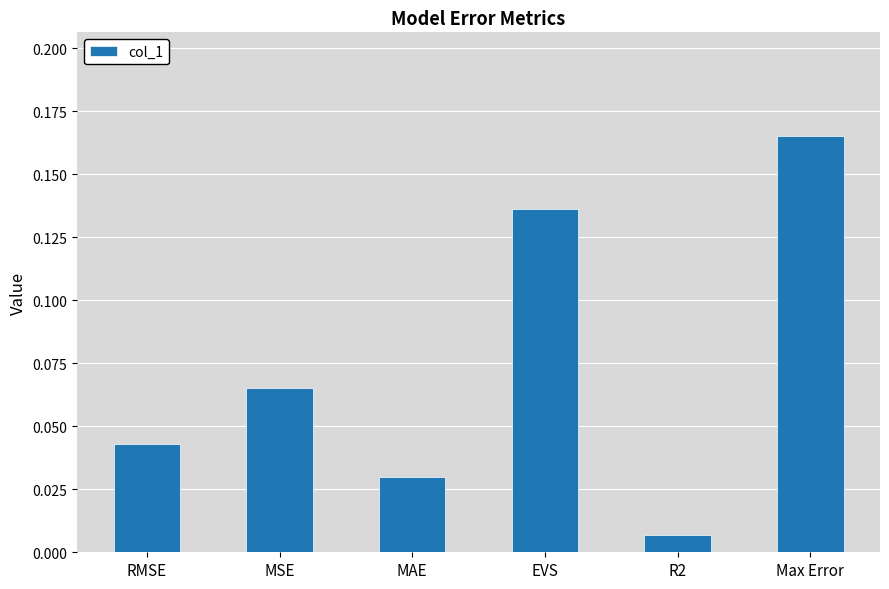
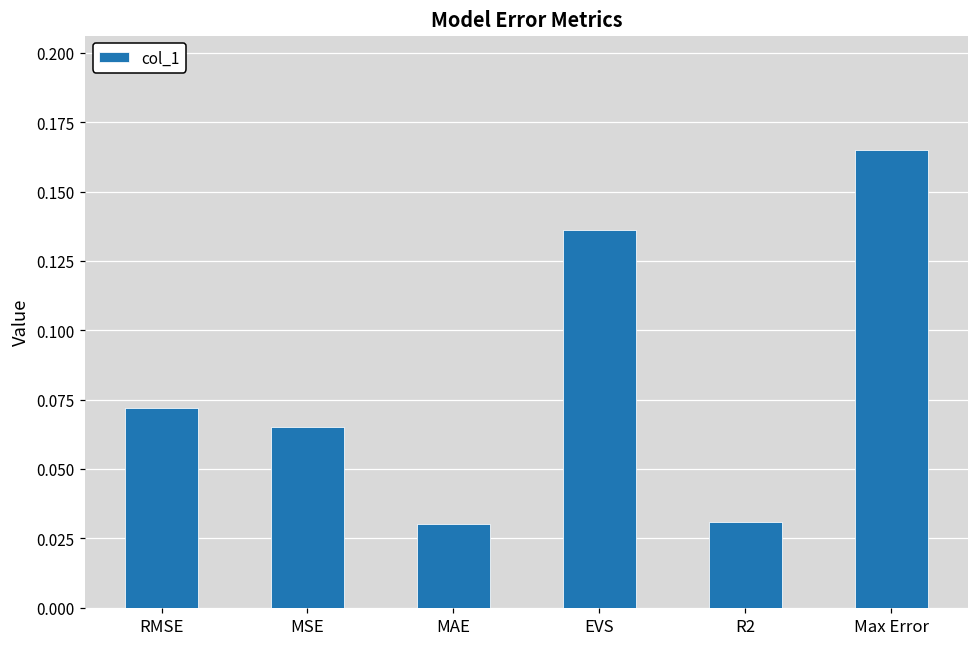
RMSE: 0.043 -> 0.072
R2: 0.007 -> 0.031
